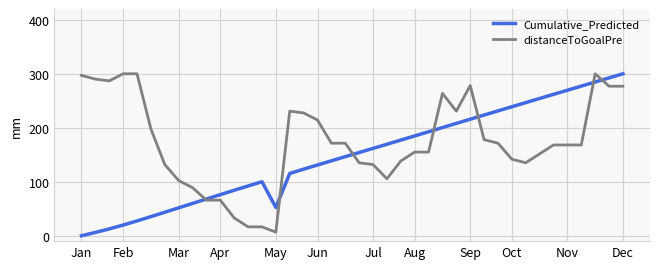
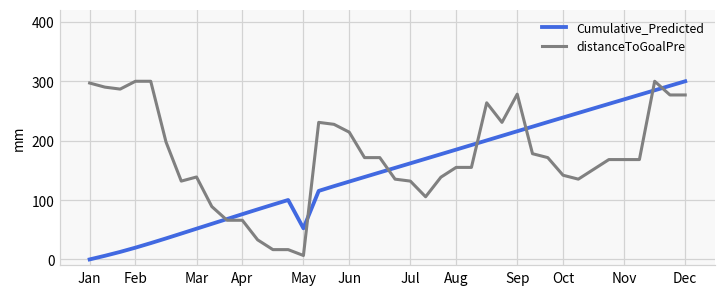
distanceToGoalPre, Mar: 100 -> 140
